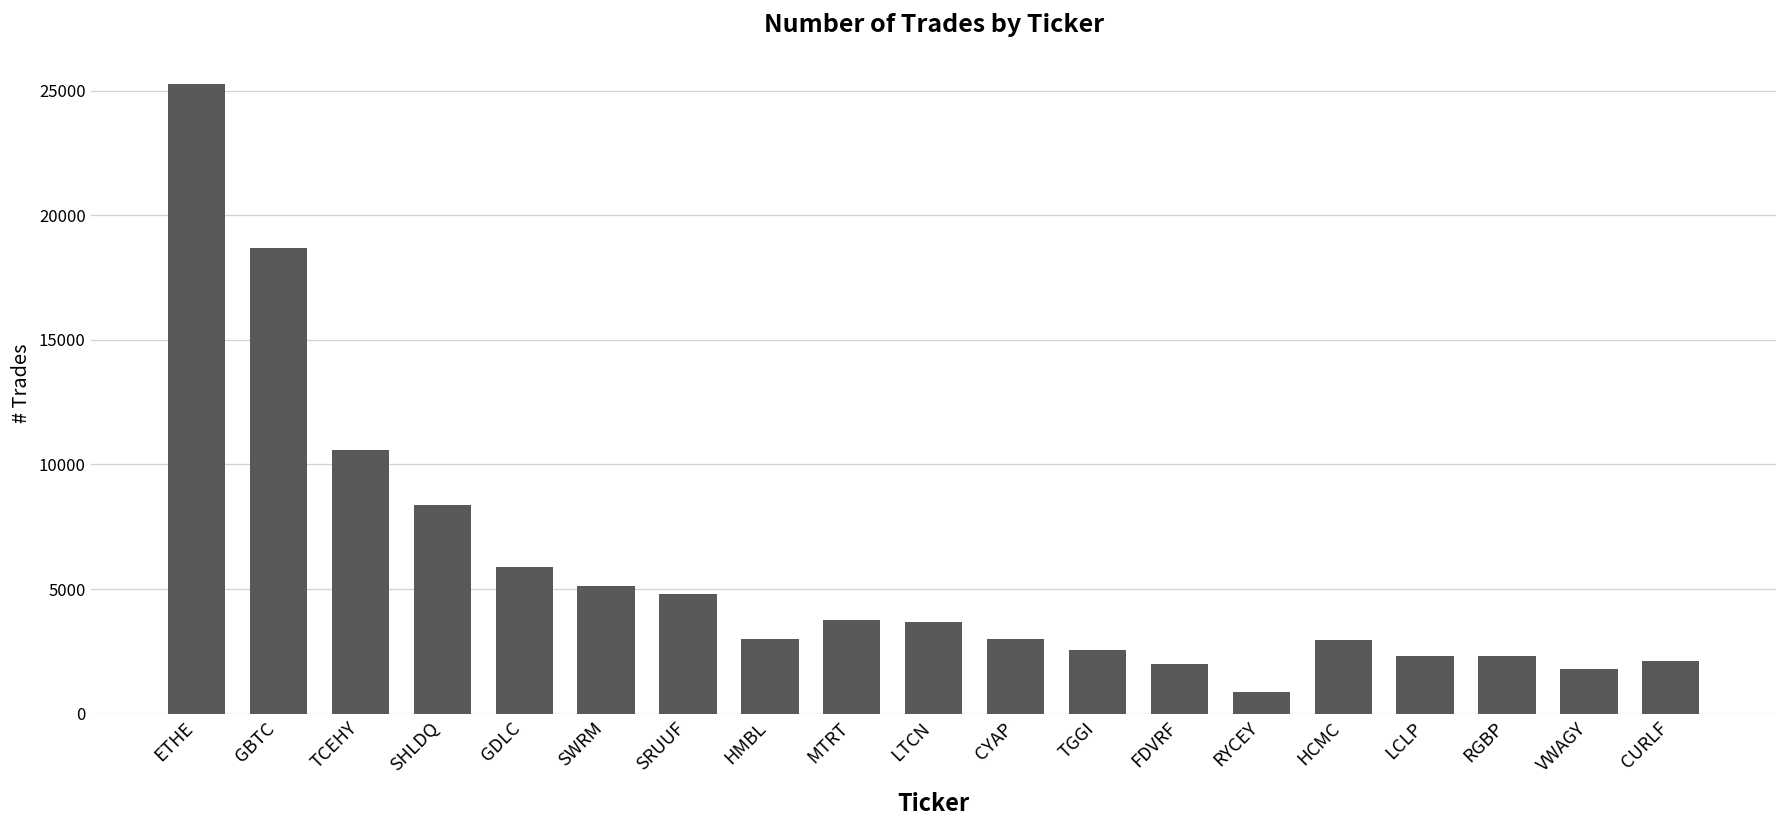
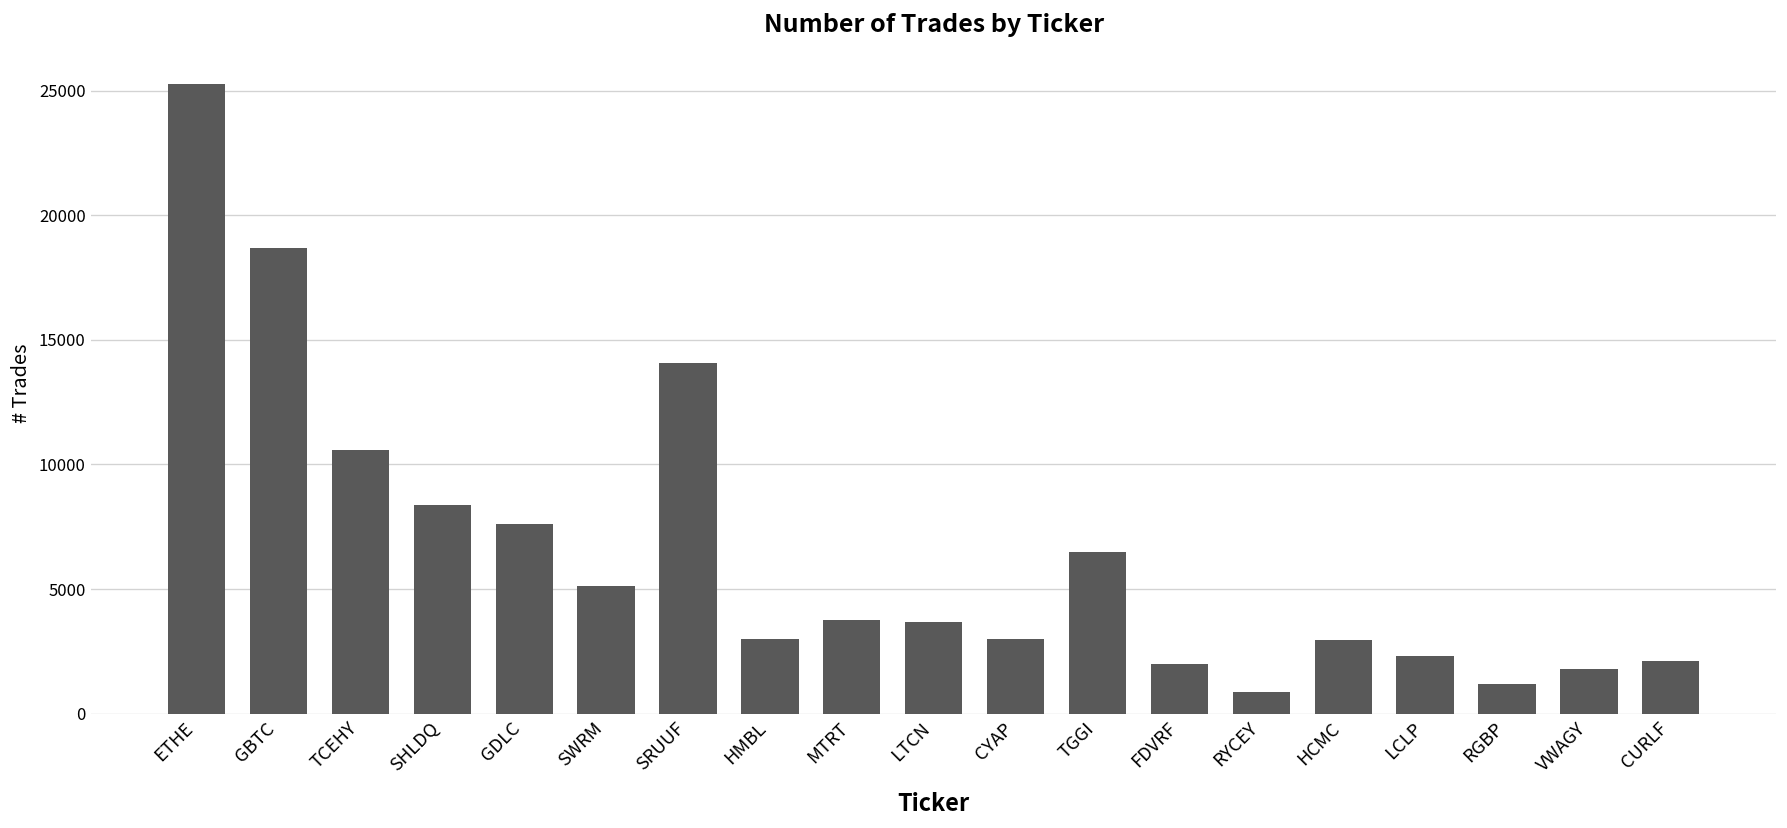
GDLC: 5900 -> 7600
SRUUF: 4800 -> 14100
TGGI: 2600 -> 6500
RGBP: 2300 -> 1200
